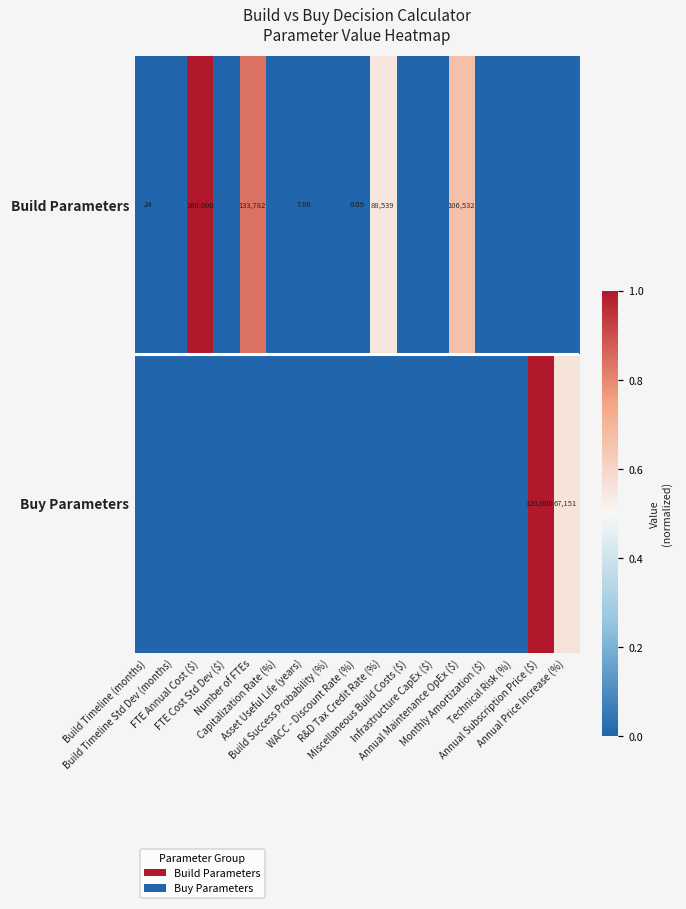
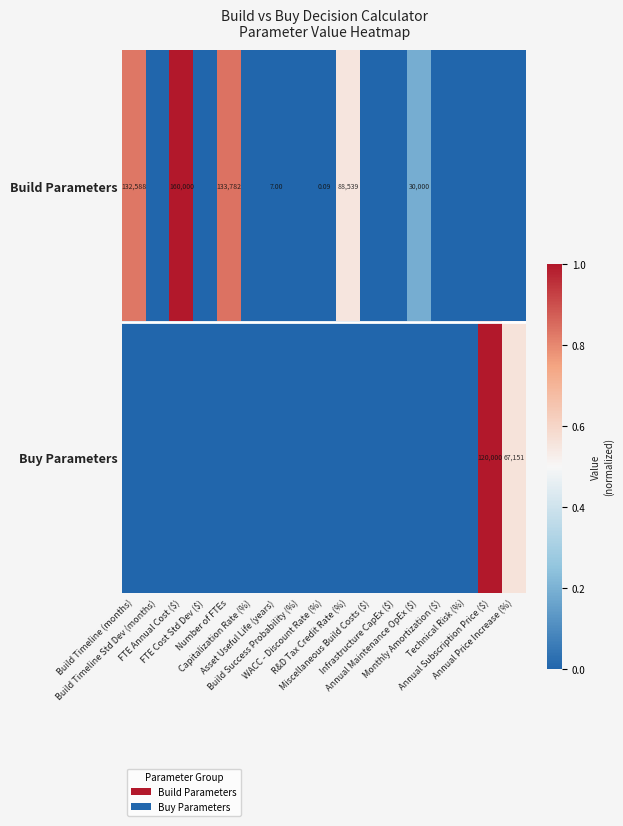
Build Parameters, Build Timeline (months): 24 -> 132,588
Build Parameters, Annual Maintenance OpEx ($): 106,532 -> 30,000
